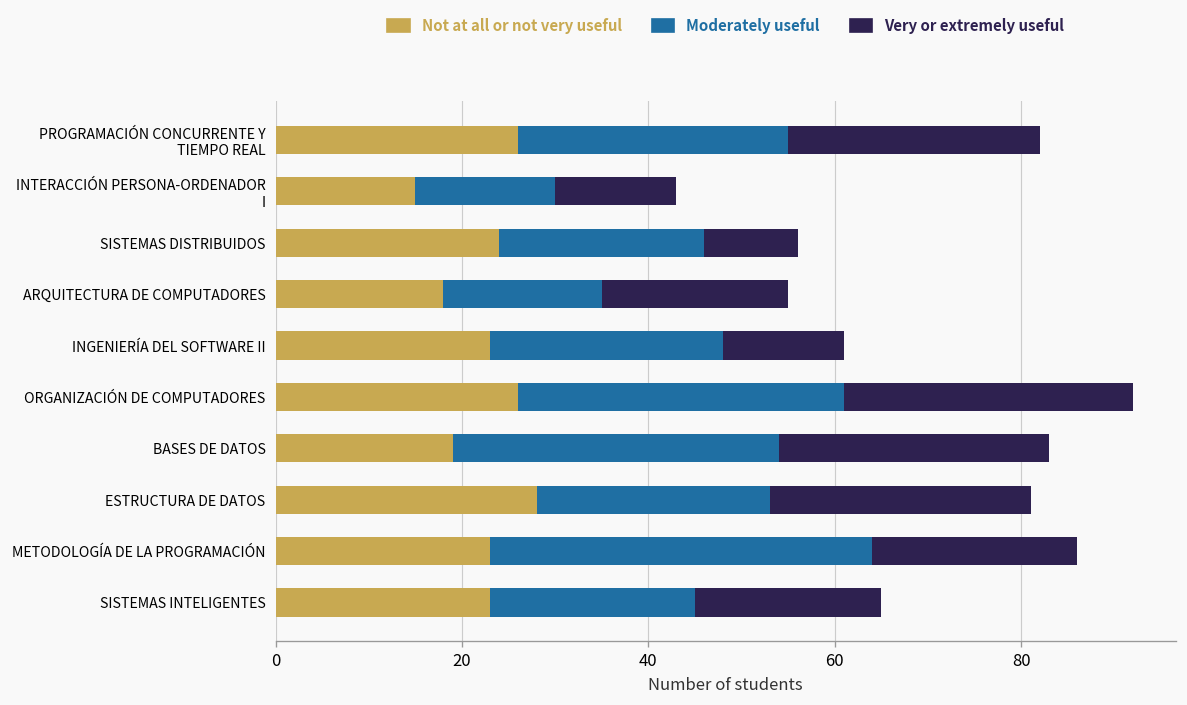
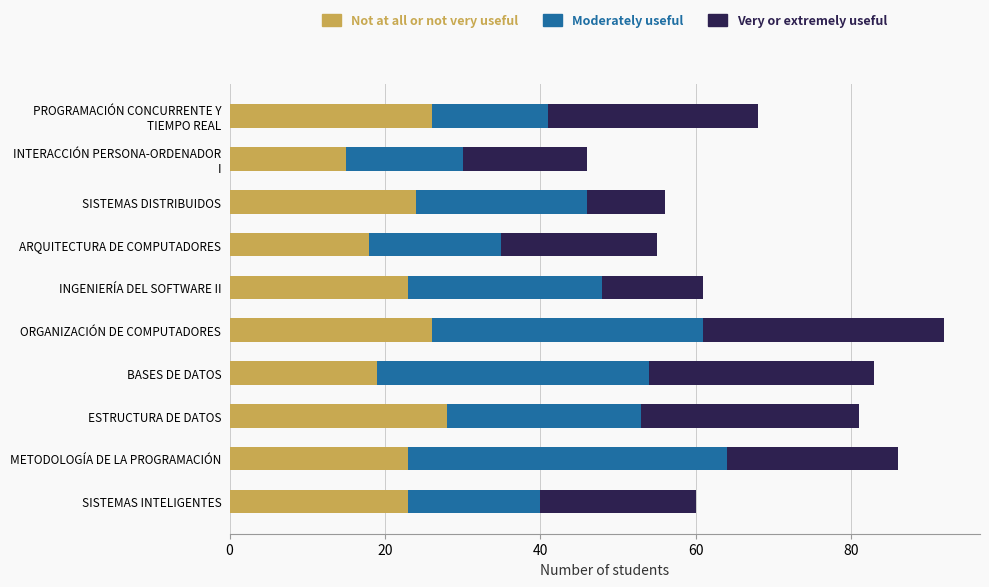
Moderately useful, PROGRAMACIÓN CONCURRENTE Y TIEMPO REAL: 29 -> 15
Very or extremely useful, INTERACCIÓN PERSONA-ORDENADOR I: 13 -> 16
Moderately useful, SISTEMAS INTELIGENTES: 22 -> 17
